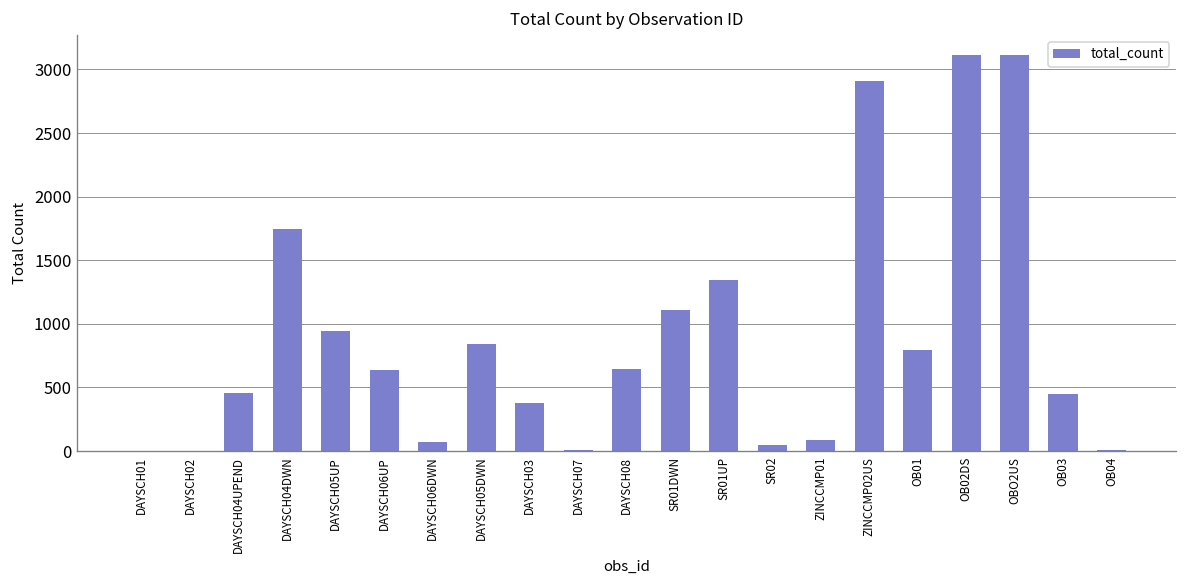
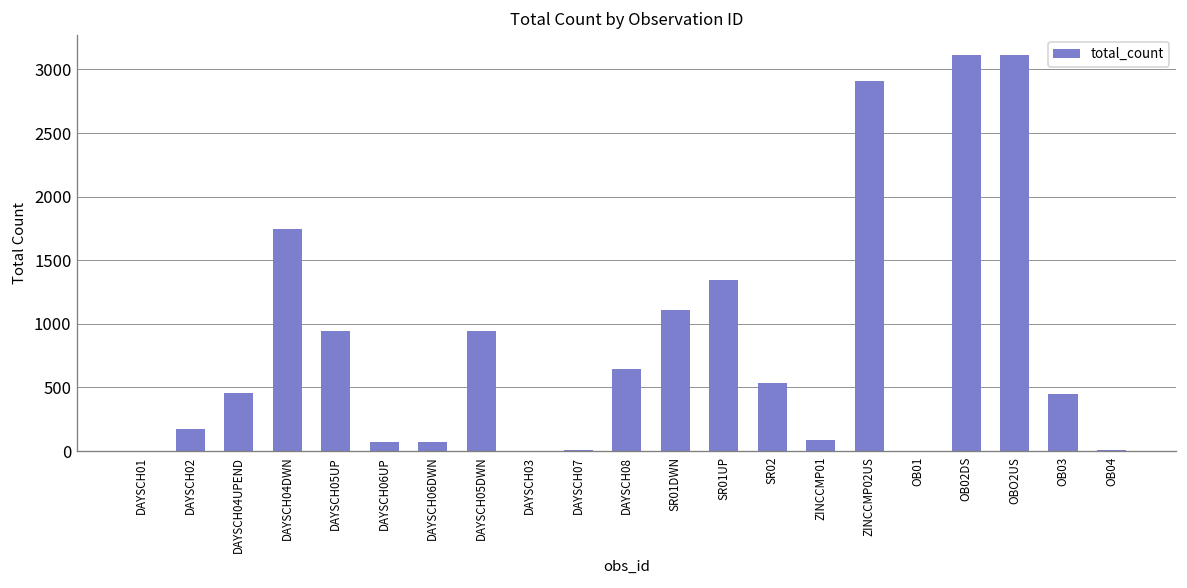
DAYSCH02: 0 -> 180
DAYSCH06UP: 640 -> 70
DAYSCH05DWN: 840 -> 940
DAYSCH03: 380 -> 0
SR02: 50 -> 530
OB01: 800 -> 0
